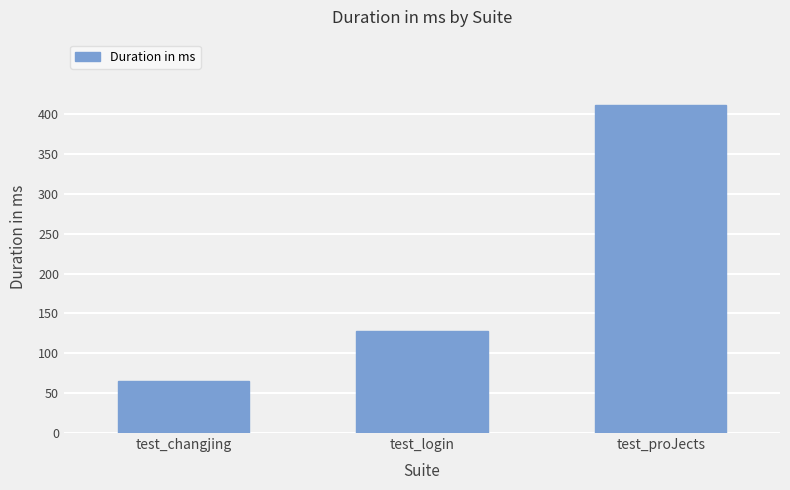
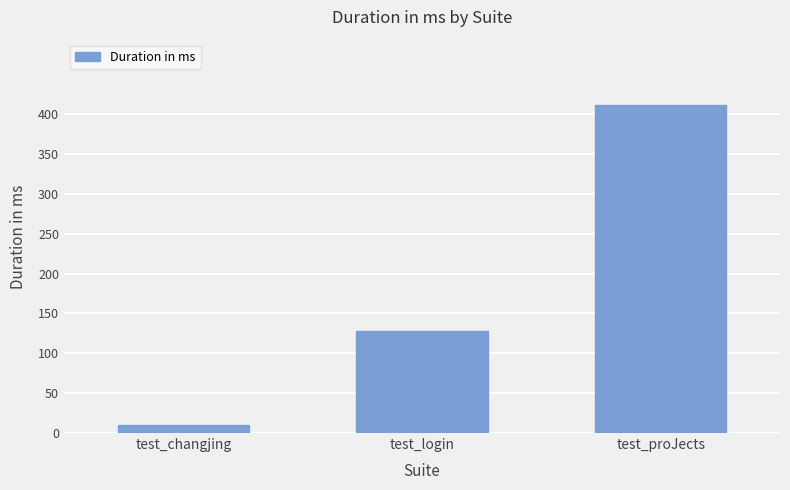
test_changjing: 70 -> 10
